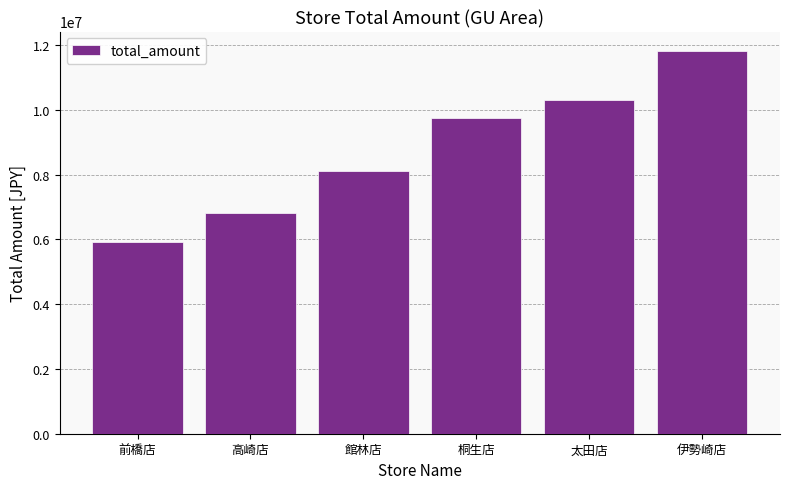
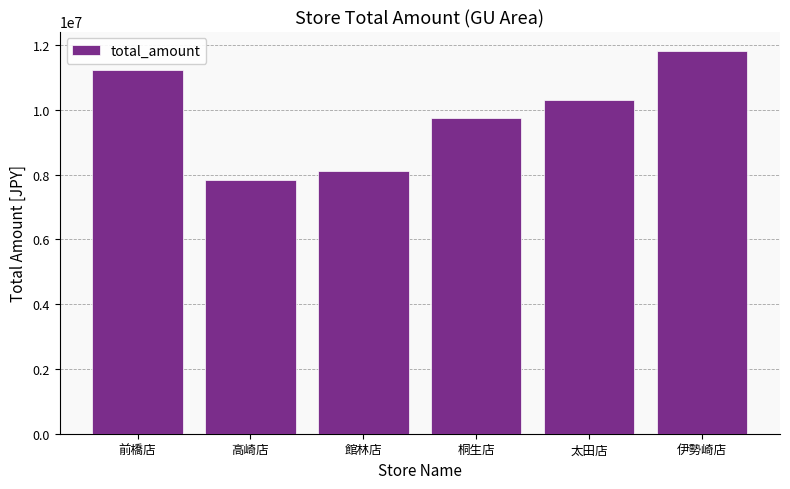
前橋店: 5900000 -> 11200000
高崎店: 6800000 -> 7800000
